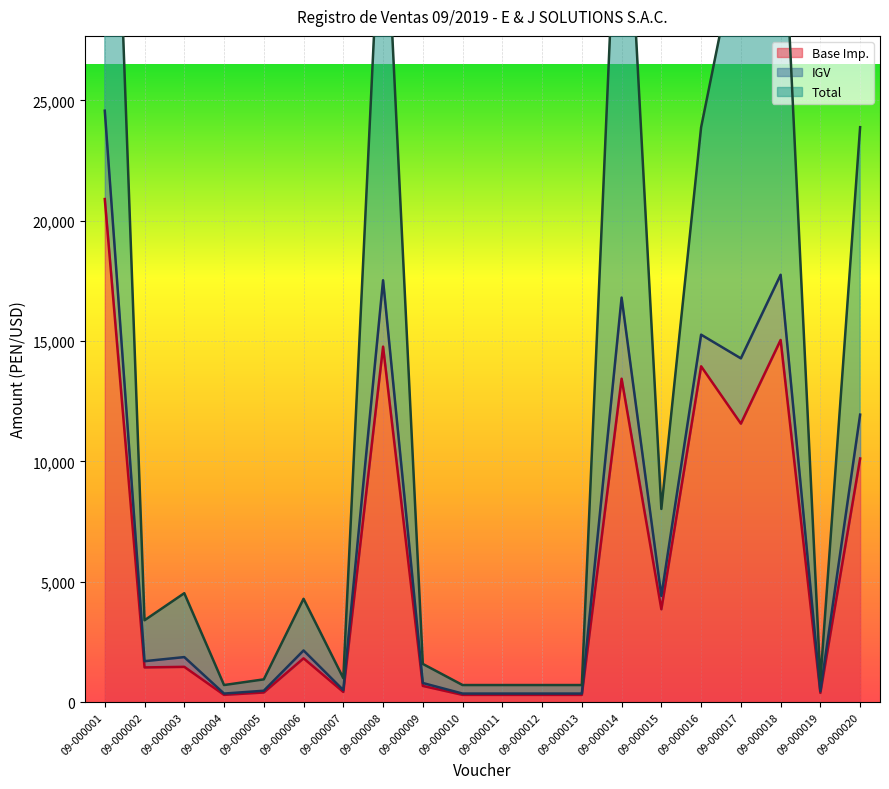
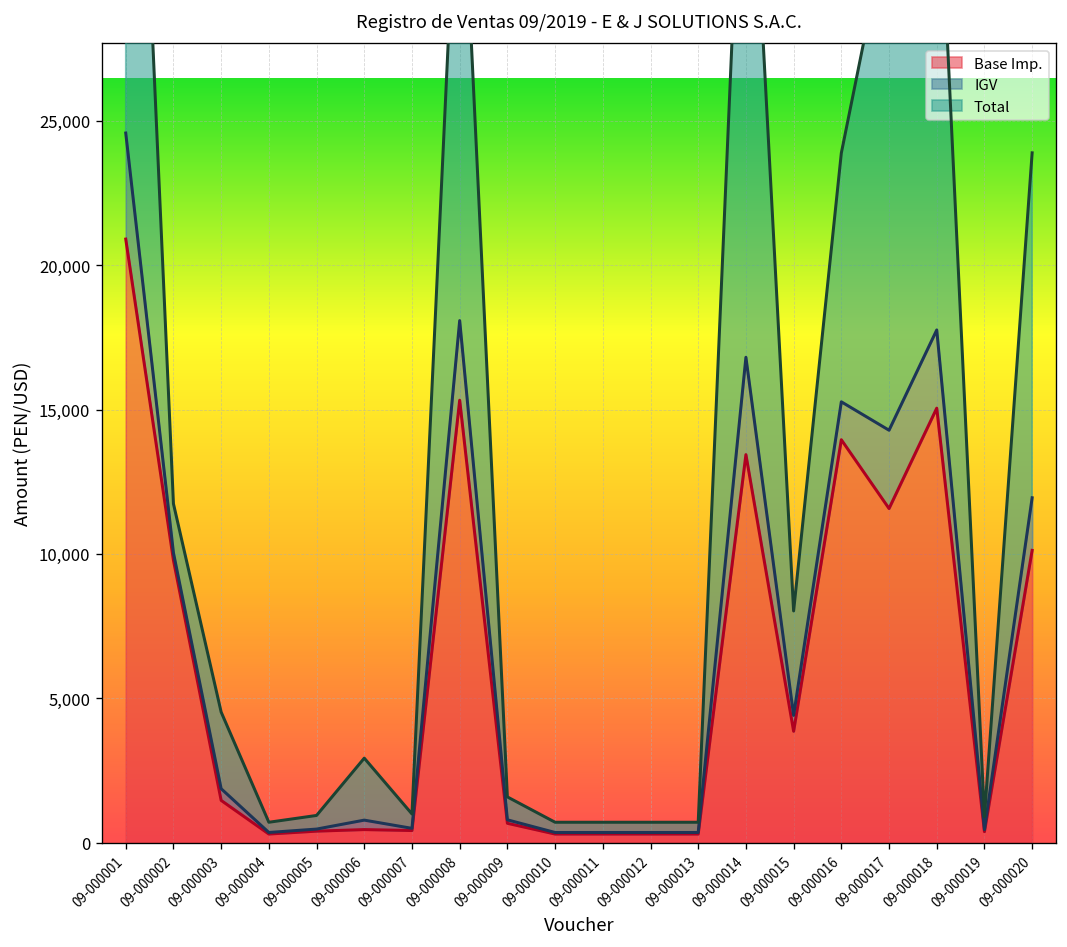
Base Imp., 09-000002: 1,400 -> 9,800
Base Imp., 09-000006: 1,800 -> 500
Base Imp., 09-000008: 14,800 -> 15,300
